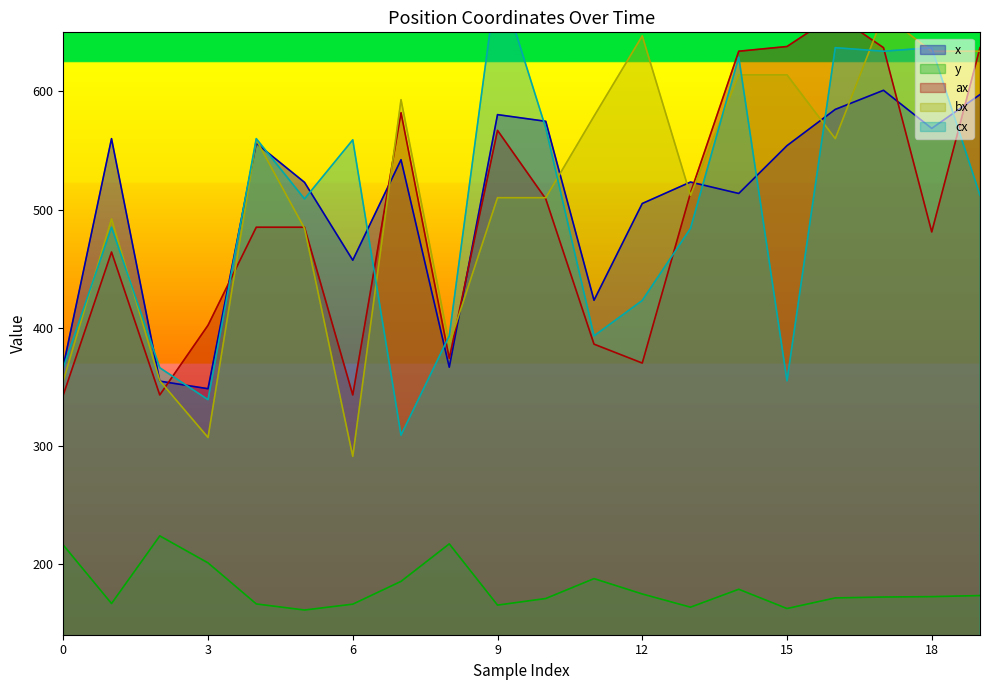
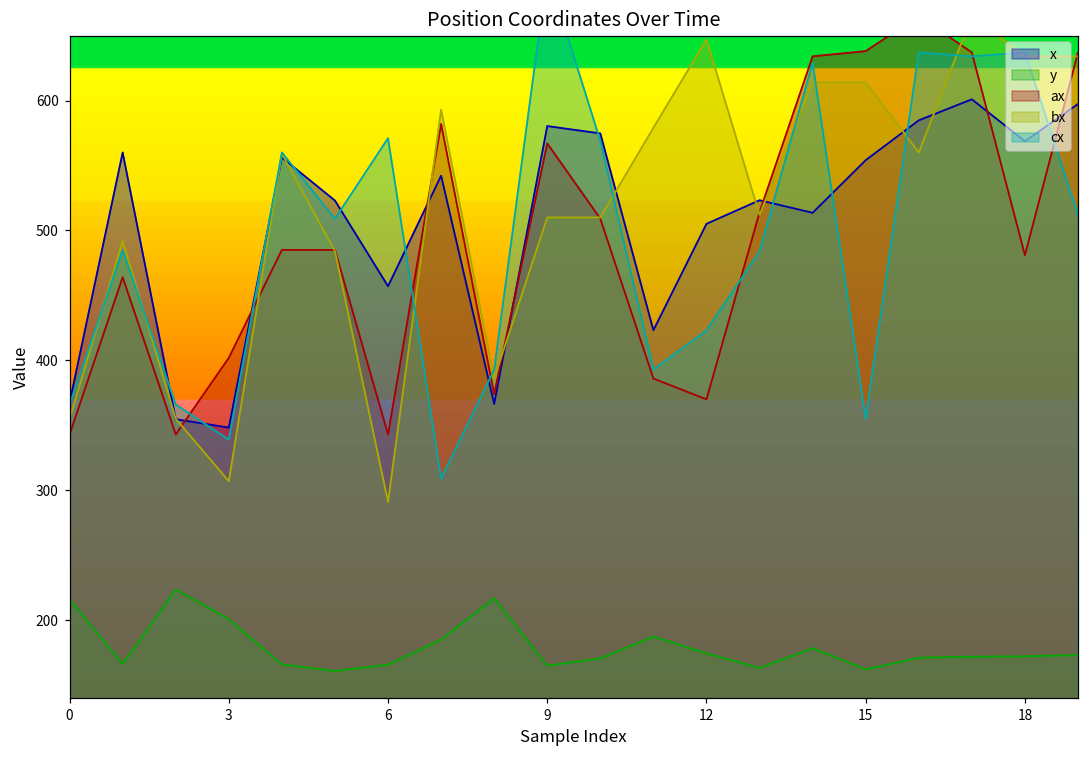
cx, 6: 559 -> 571
